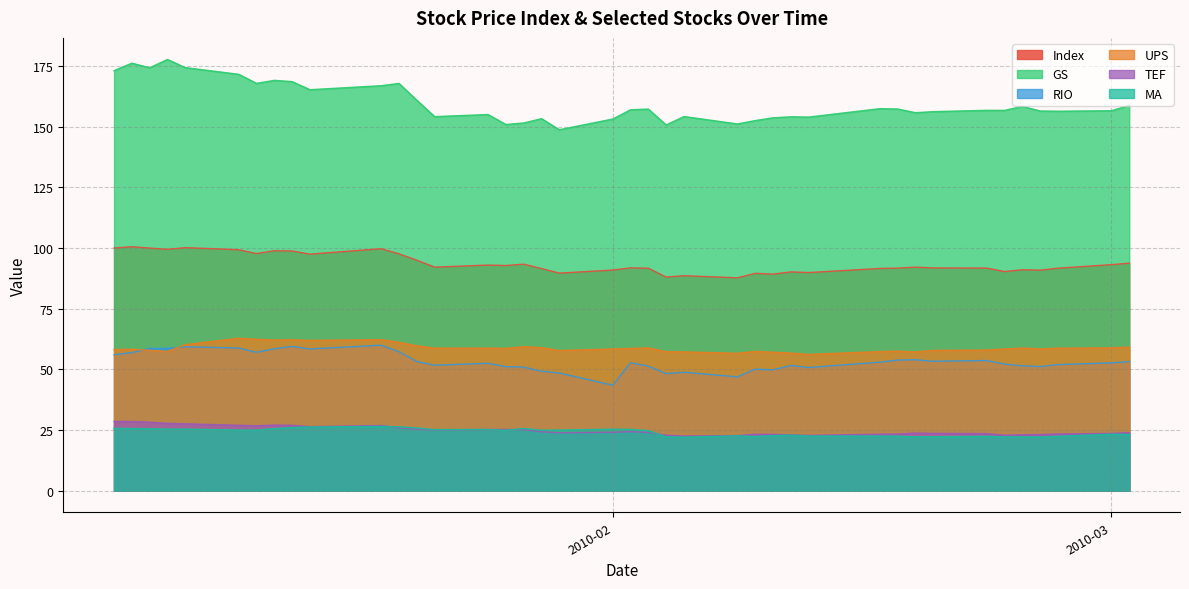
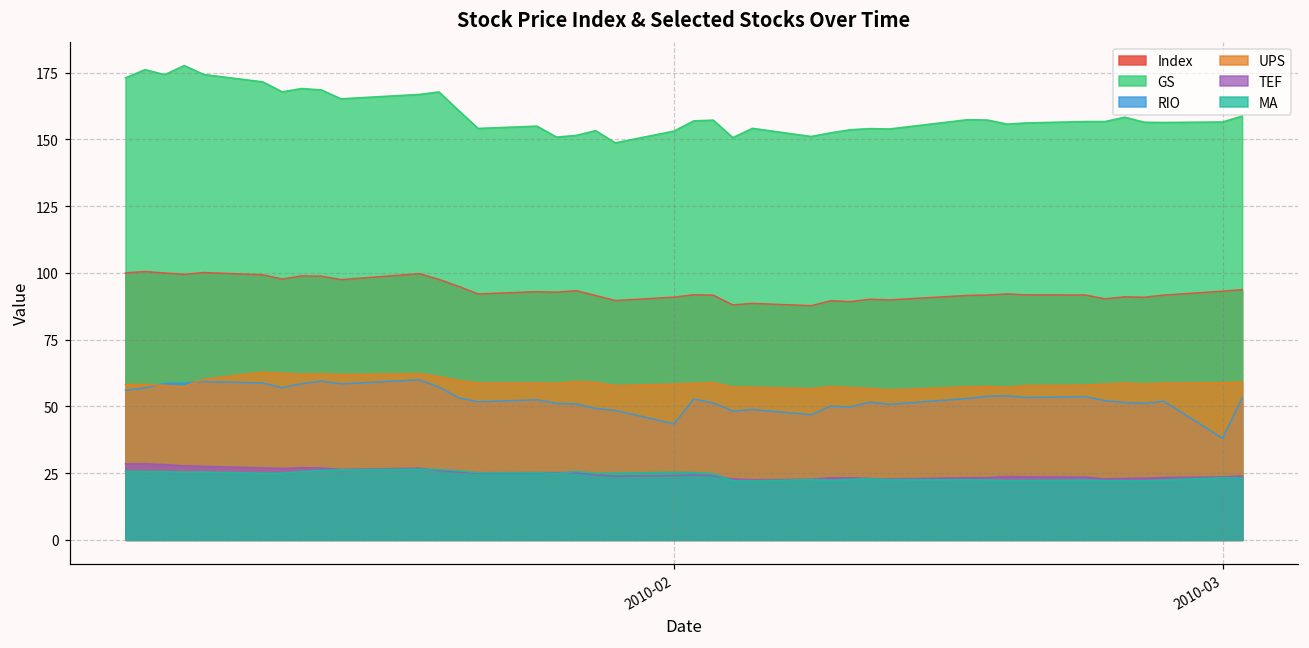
RIO, 2010-03: 53 -> 38
